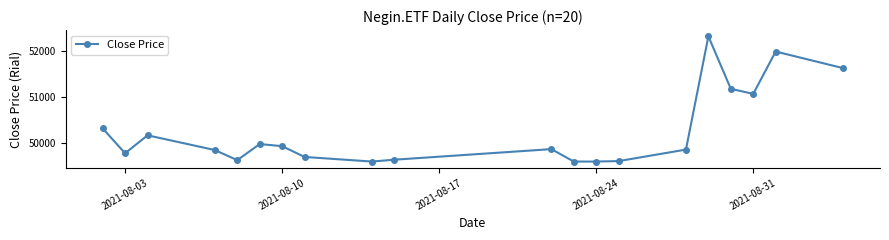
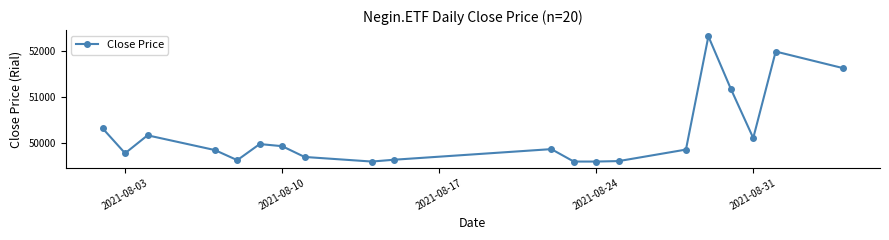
2021-08-31: 51100 -> 50100
